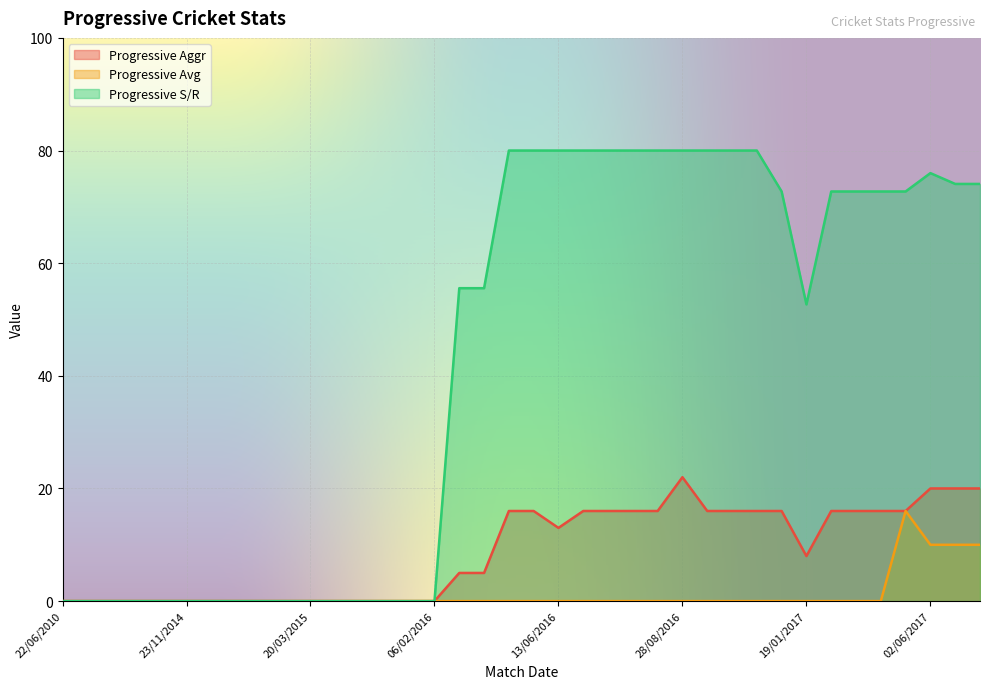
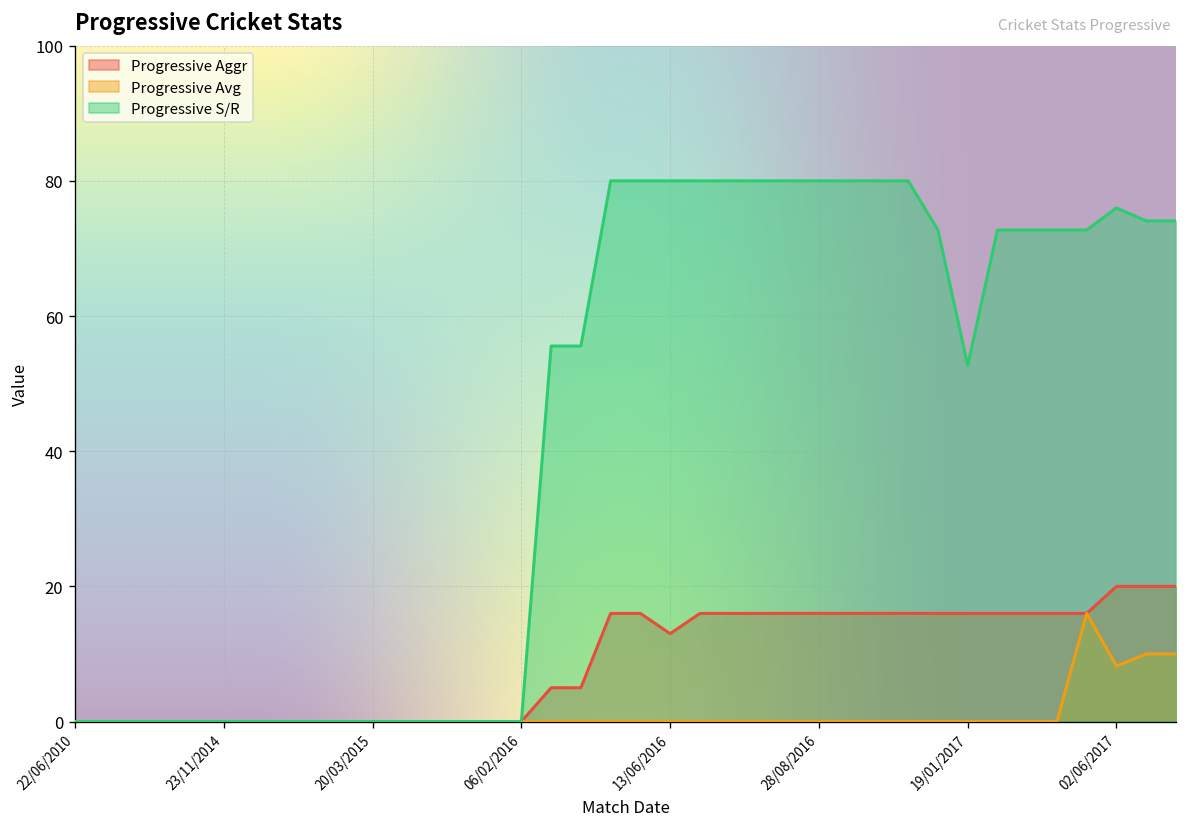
Progressive Aggr, 28/08/2016: 22 -> 16
Progressive Aggr, 19/01/2017: 8 -> 16
Progressive Avg, 02/06/2017: 10 -> 8
